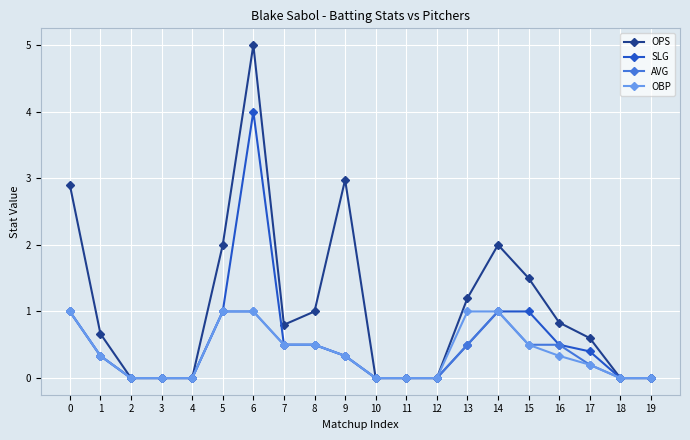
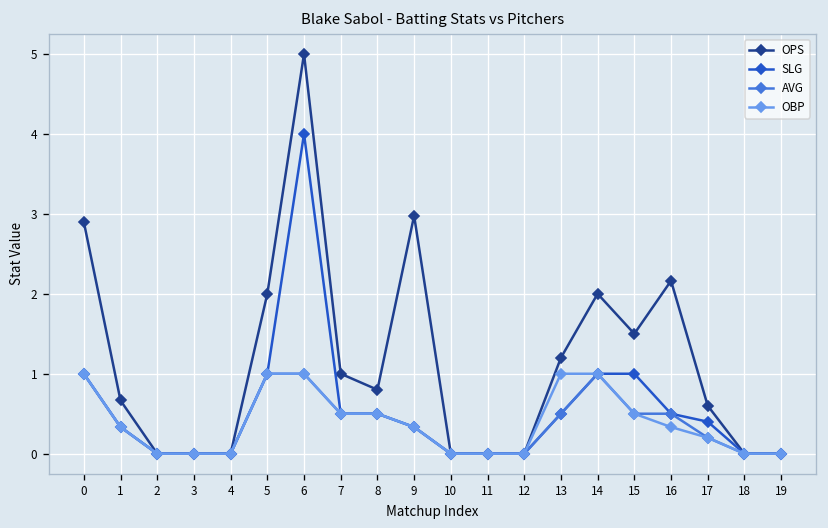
OPS, 7: 0.8 -> 1.0
OPS, 8: 1.0 -> 0.8
OPS, 16: 0.8 -> 2.2
